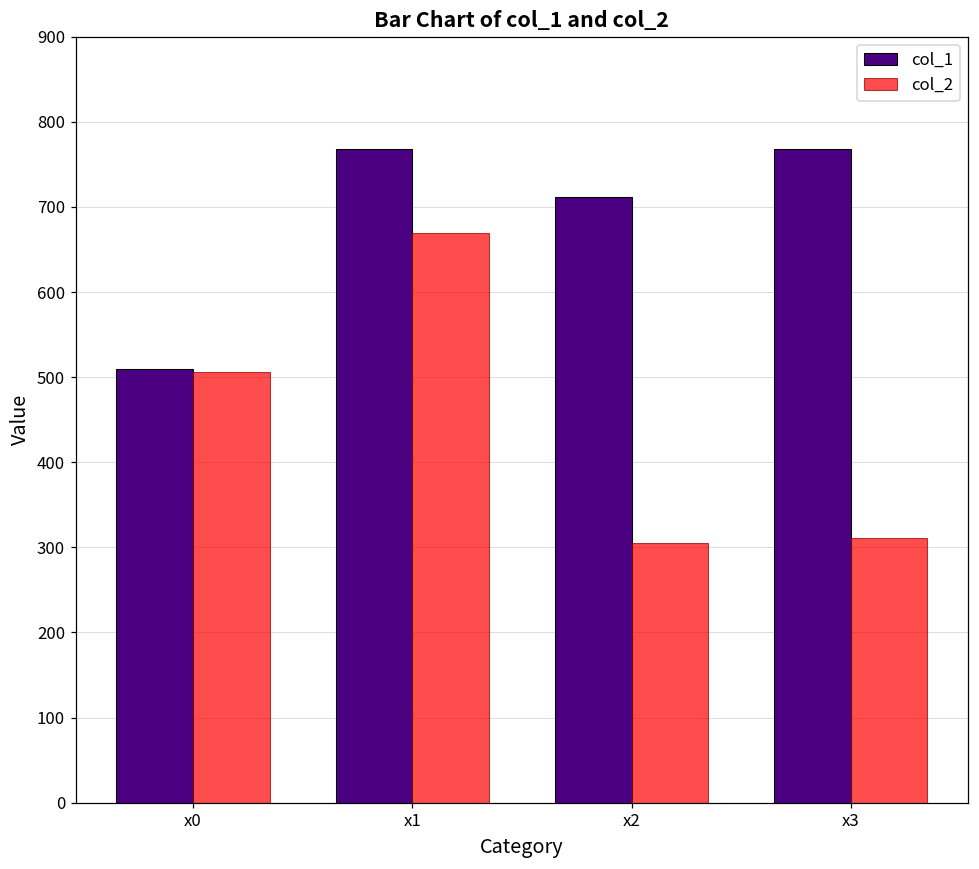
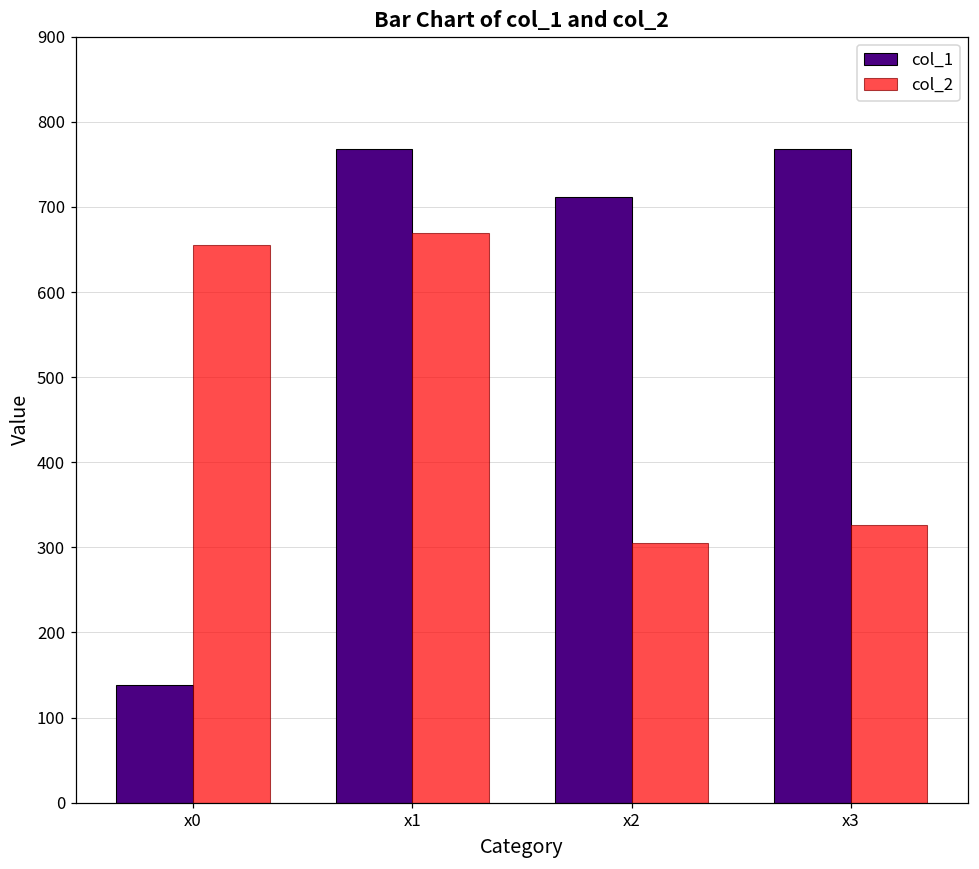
col_1, x0: 510 -> 140
col_2, x0: 510 -> 650
col_2, x3: 310 -> 330
